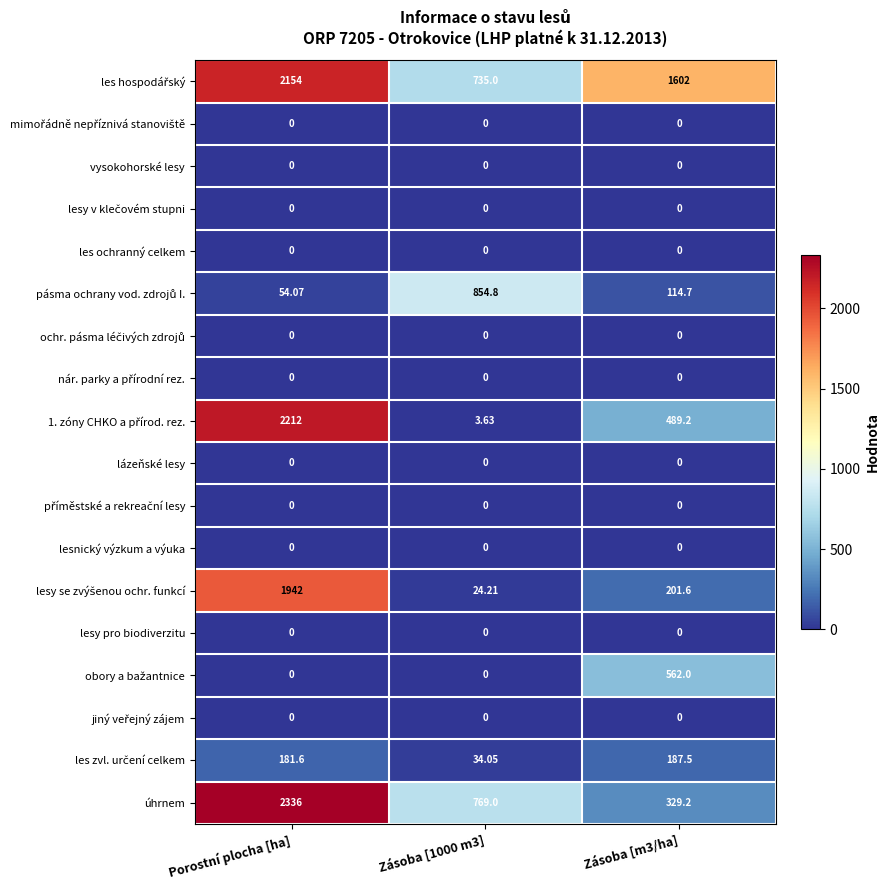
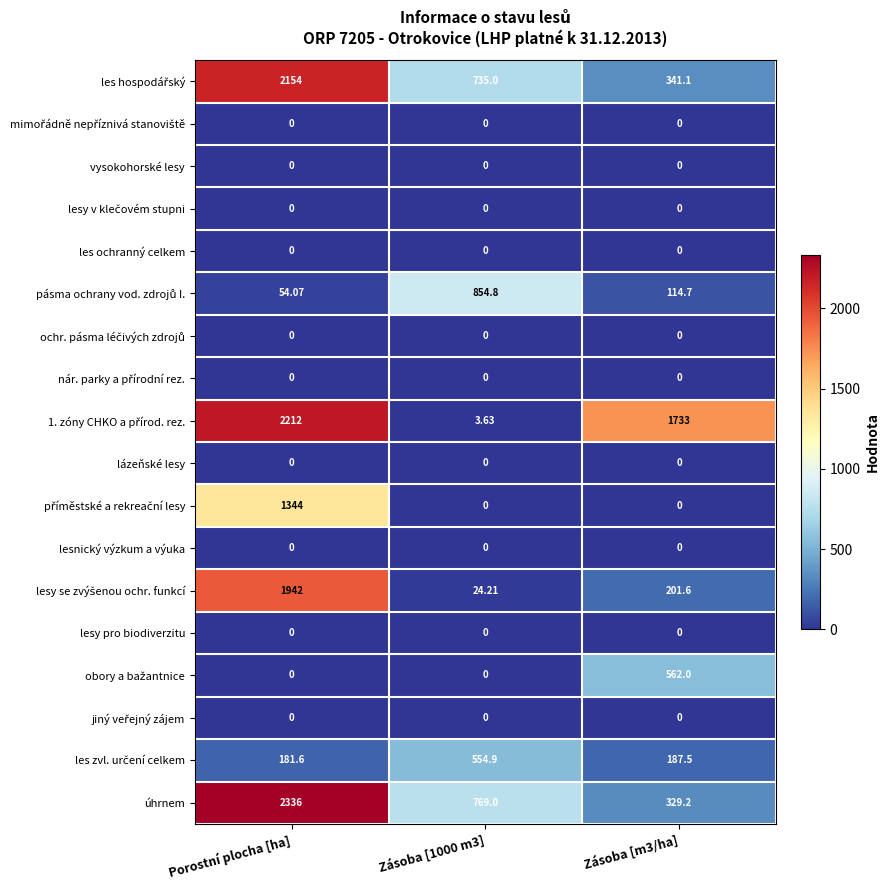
les hospodářský, Zásoba [m3/ha]: 1602 -> 341.1
1. zóny CHKO a přírod. rez., Zásoba [m3/ha]: 489.2 -> 1733
příměstské a rekreační lesy, Porostní plocha [ha]: 0 -> 1344
les zvl. určení celkem, Zásoba [1000 m3]: 34.05 -> 554.9
